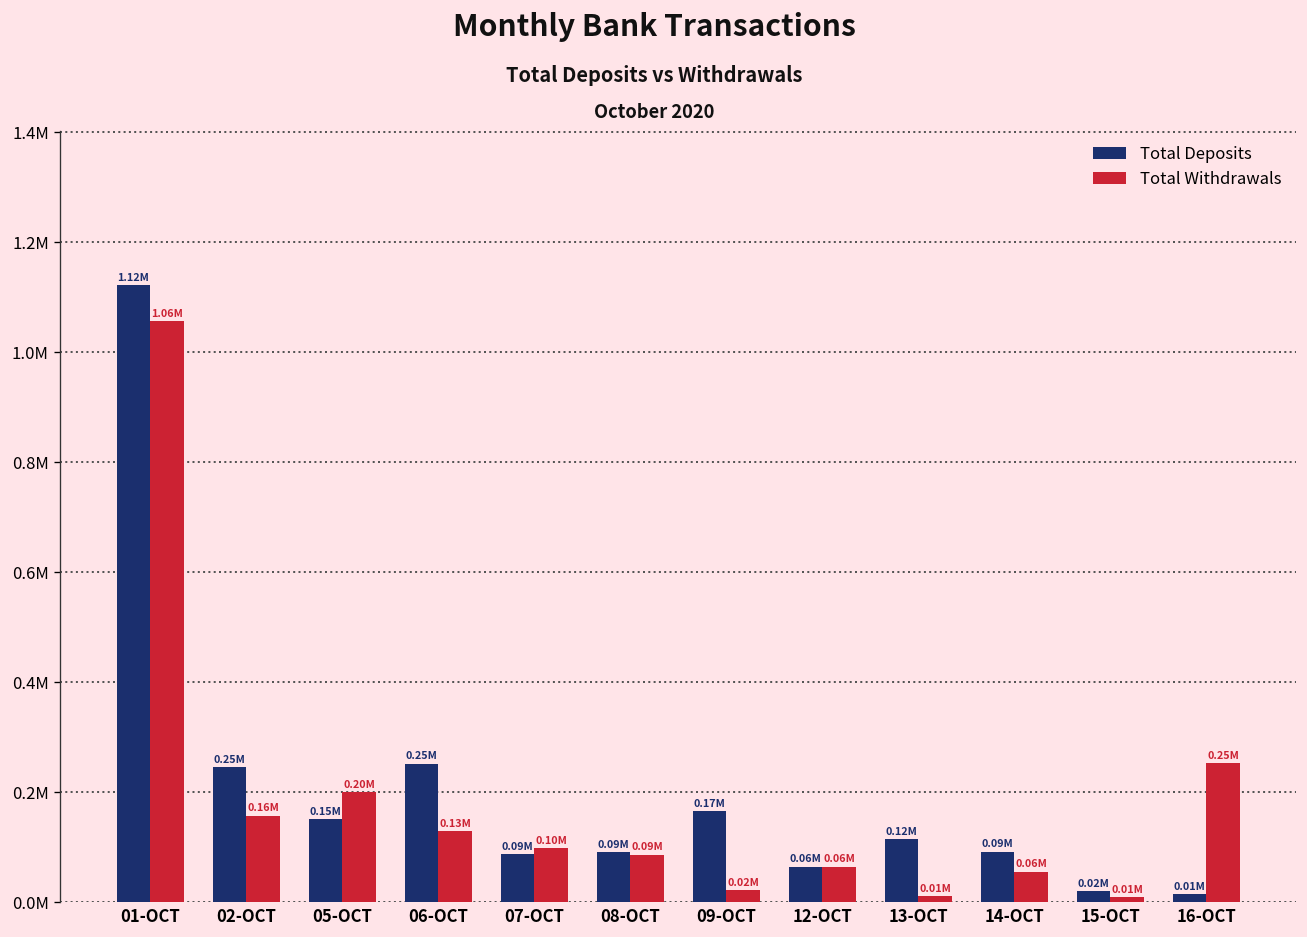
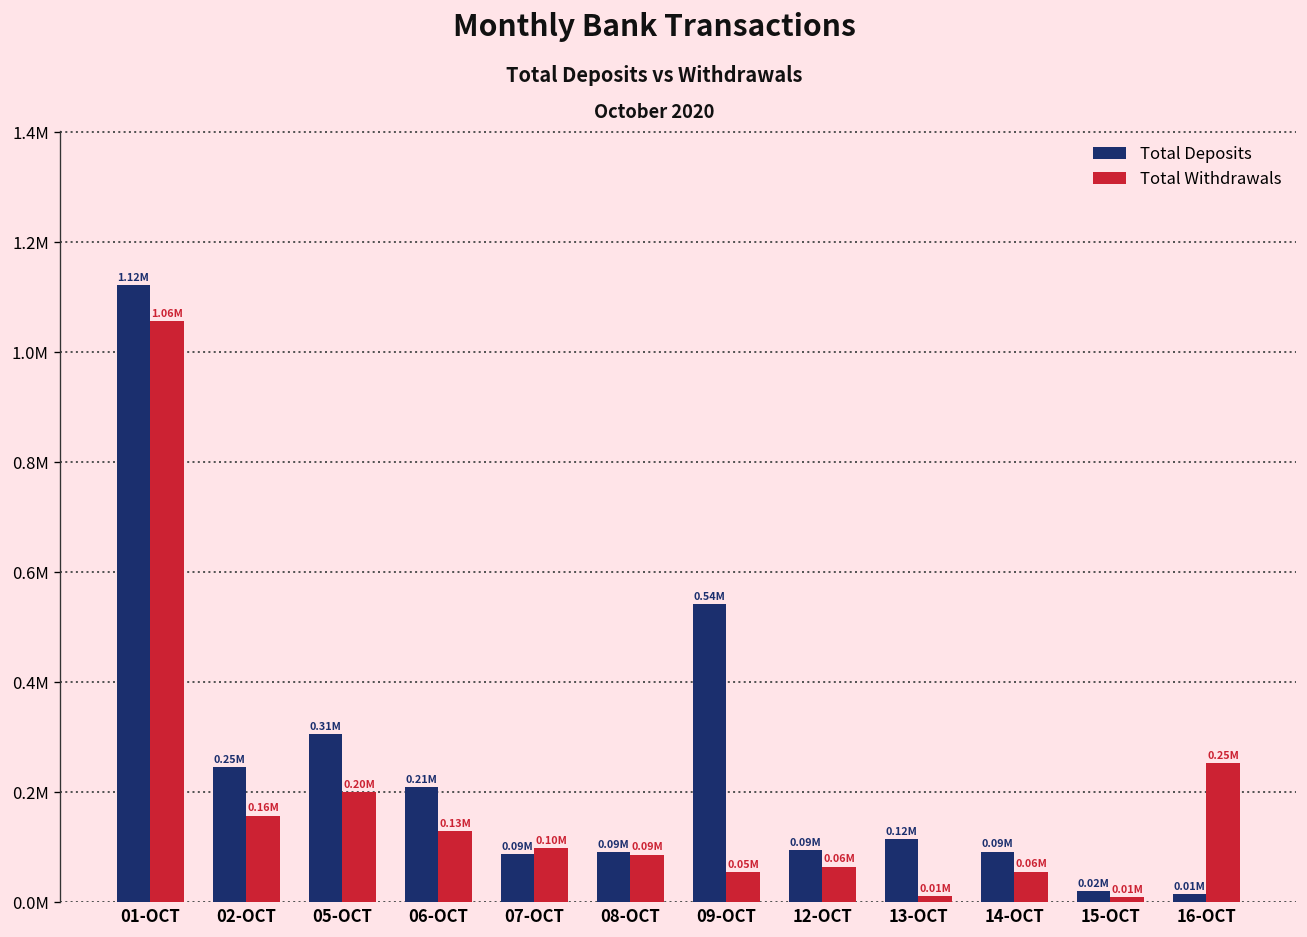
Total Deposits, 05-OCT: 0.15M -> 0.31M
Total Deposits, 06-OCT: 0.25M -> 0.21M
Total Deposits, 09-OCT: 0.17M -> 0.54M
Total Withdrawals, 09-OCT: 0.02M -> 0.05M
Total Deposits, 12-OCT: 0.06M -> 0.09M
